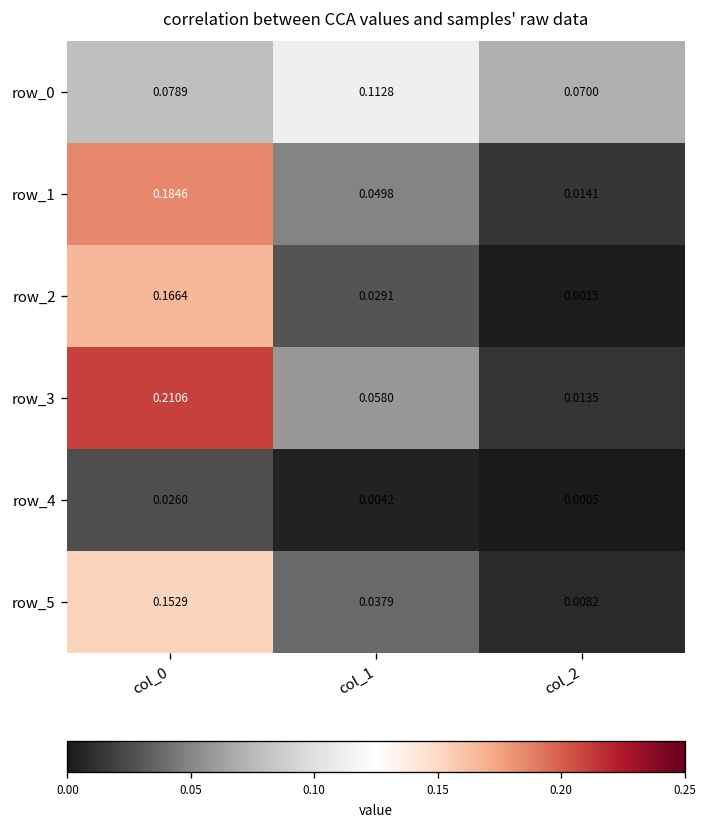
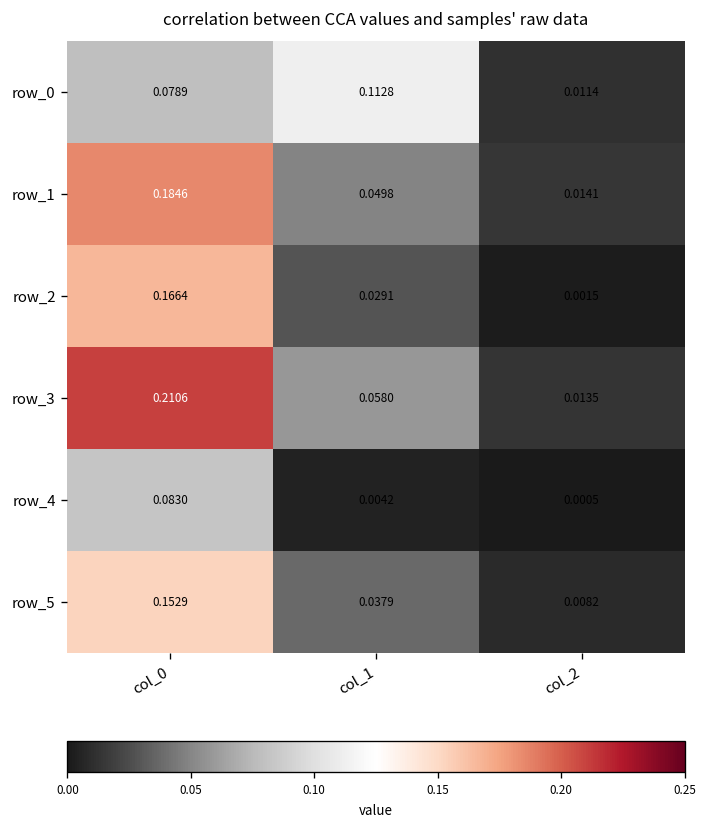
row_0, col_2: 0.0700 -> 0.0114
row_4, col_0: 0.0260 -> 0.0830
